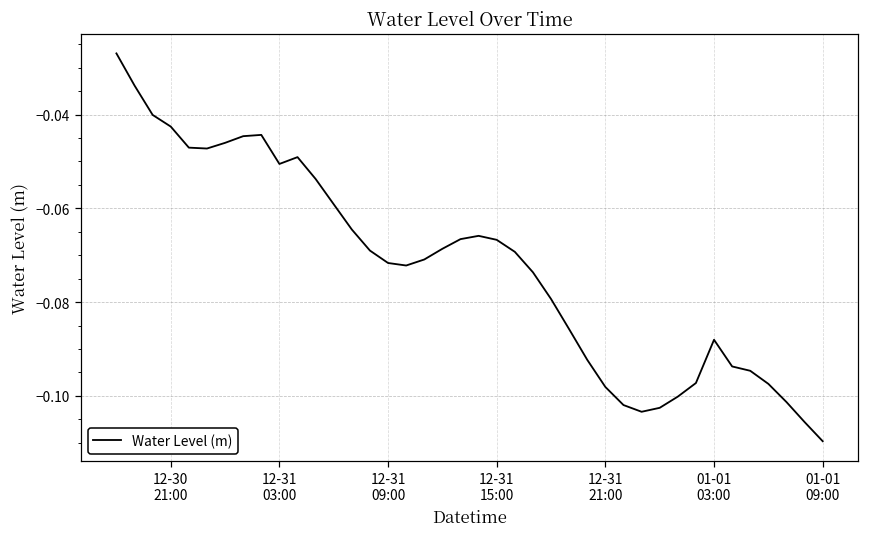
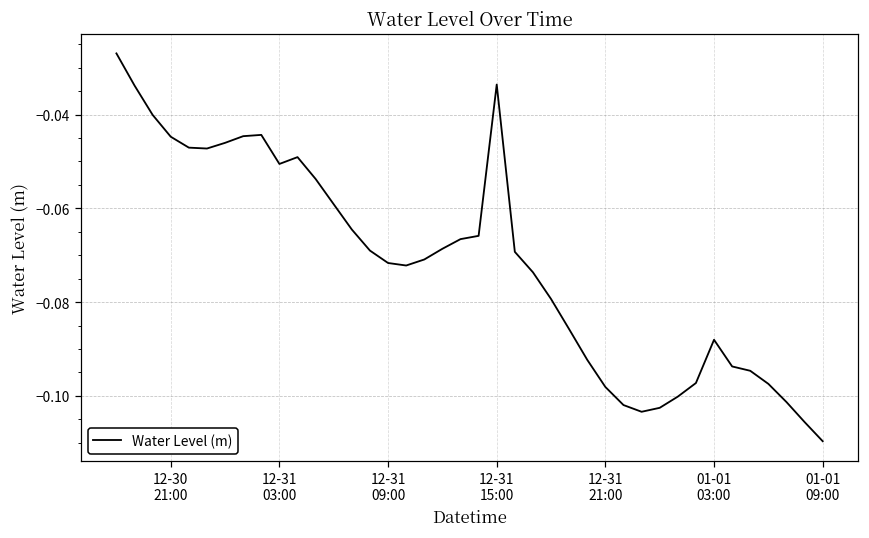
12-30 21:00: -0.043 -> -0.045
12-31 15:00: -0.067 -> -0.034
